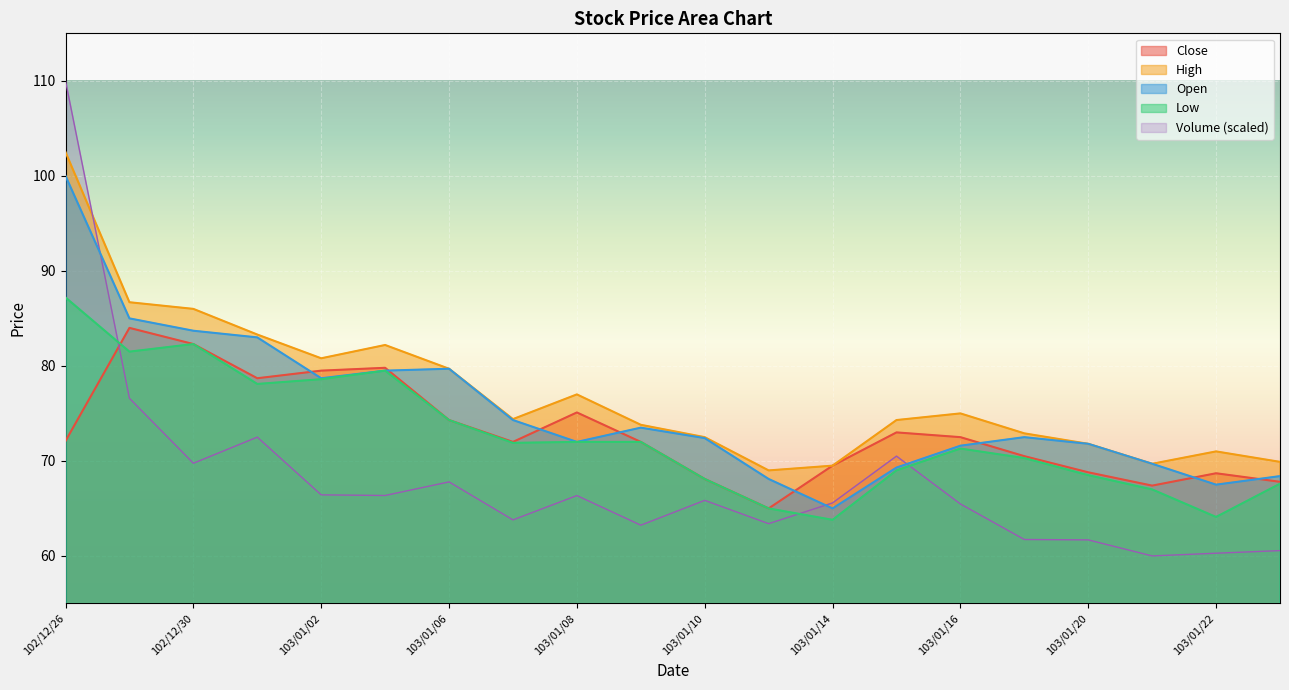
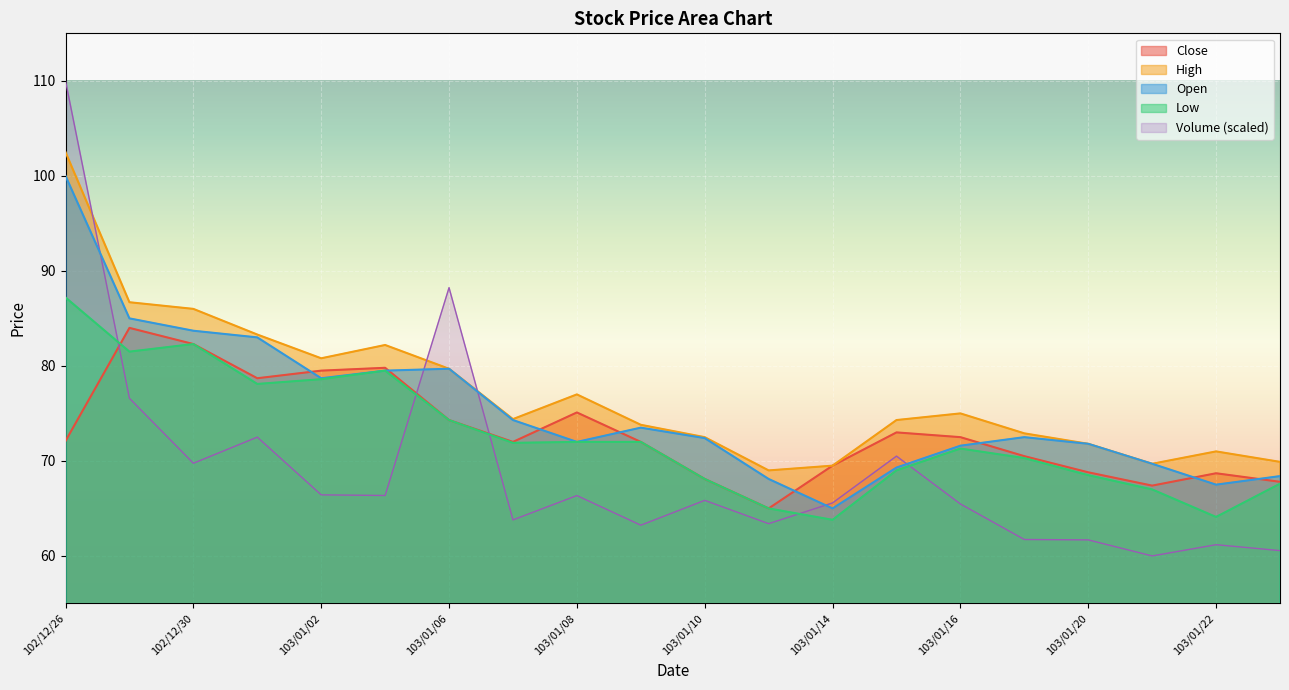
Volume (scaled), 103/01/06: 68 -> 88
Volume (scaled), 103/01/22: 60 -> 61
